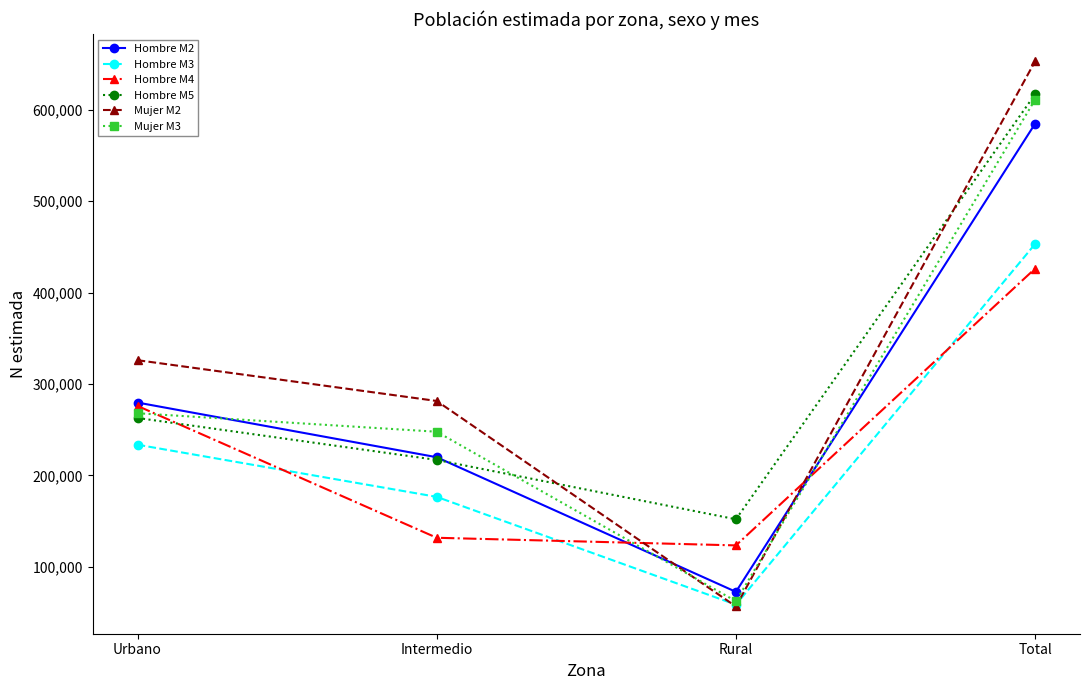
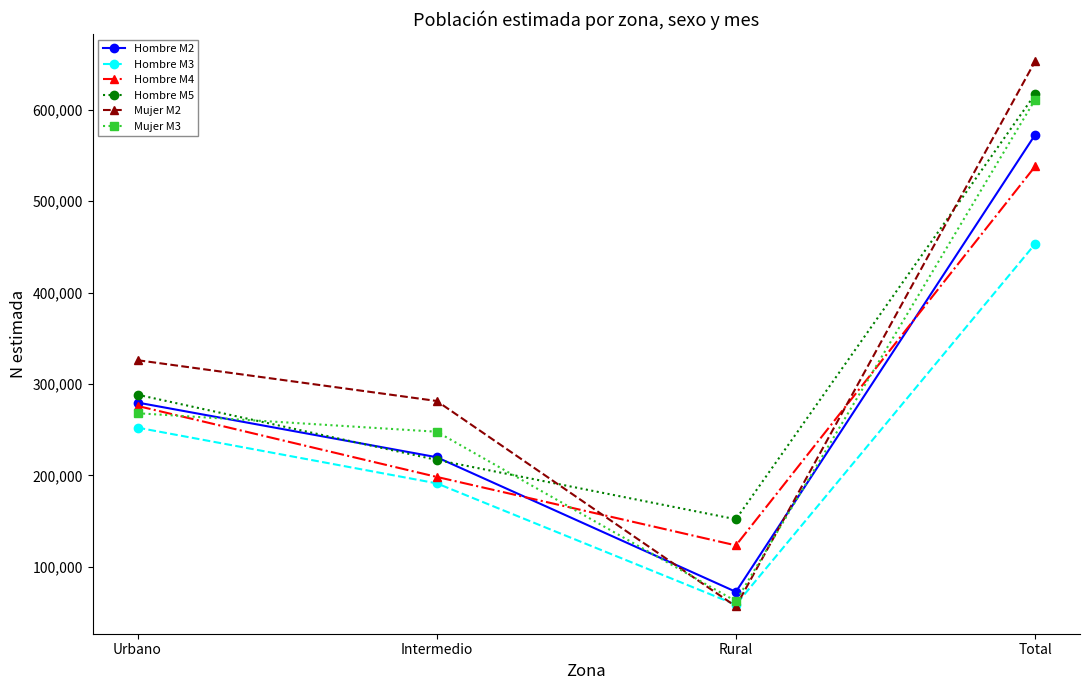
Hombre M3, Urbano: 230,000 -> 250,000
Hombre M5, Urbano: 260,000 -> 290,000
Hombre M3, Intermedio: 180,000 -> 190,000
Hombre M4, Intermedio: 130,000 -> 200,000
Hombre M2, Total: 580,000 -> 570,000
Hombre M4, Total: 430,000 -> 540,000
